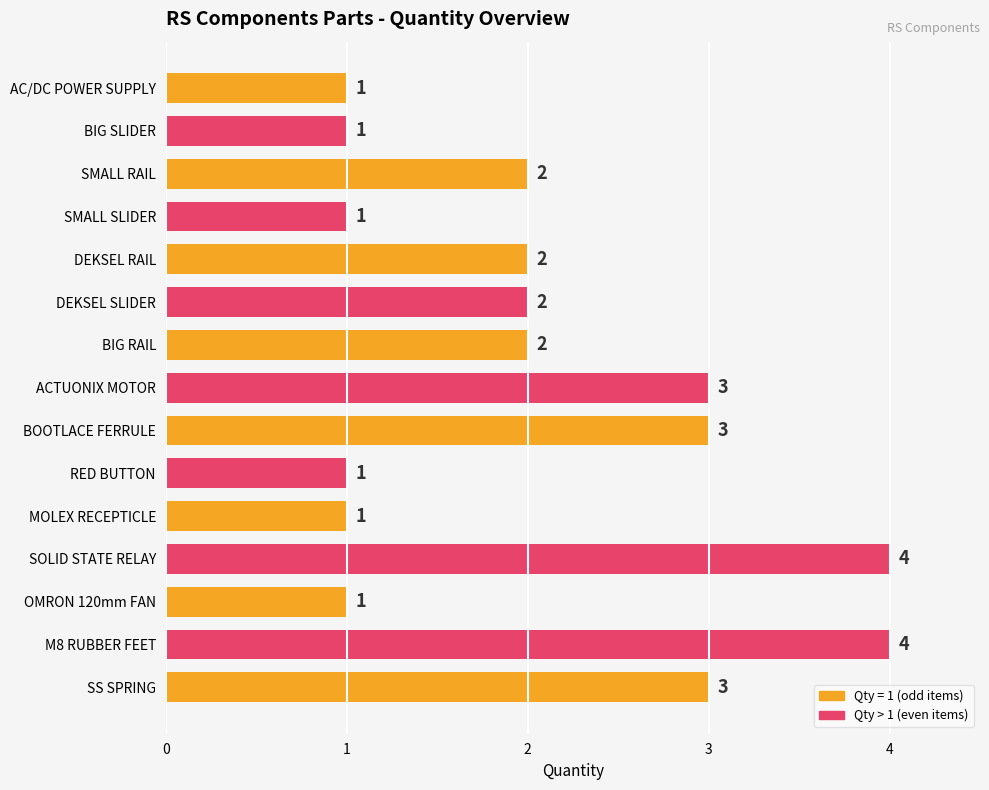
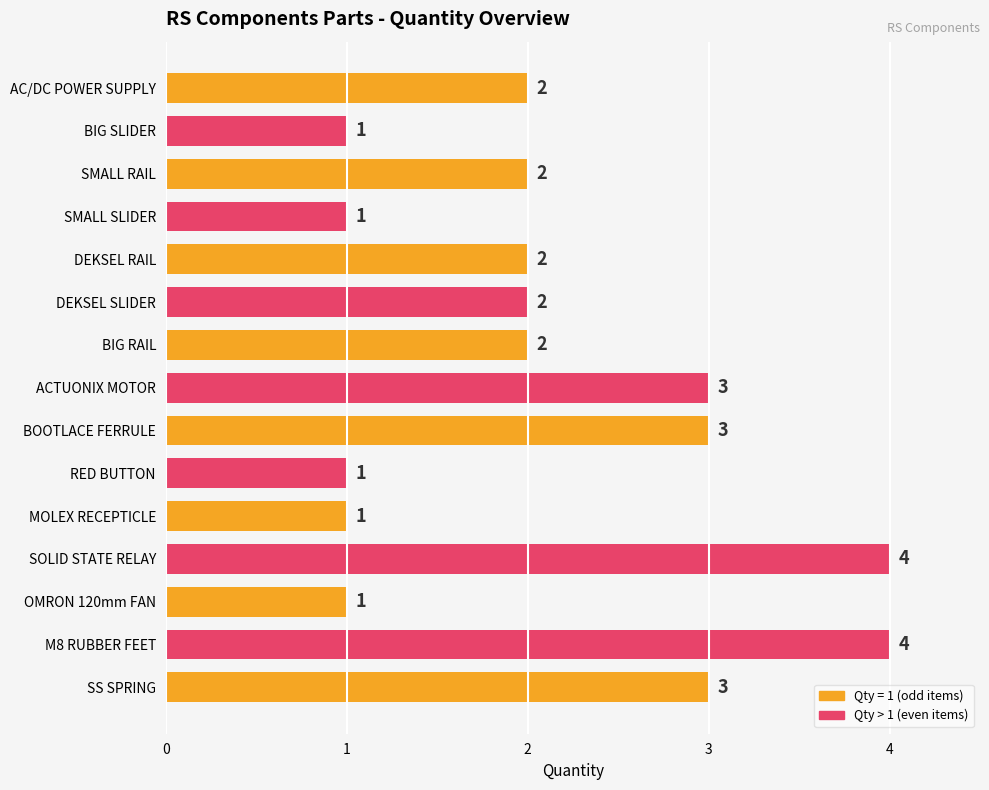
AC/DC POWER SUPPLY: 1 -> 2
